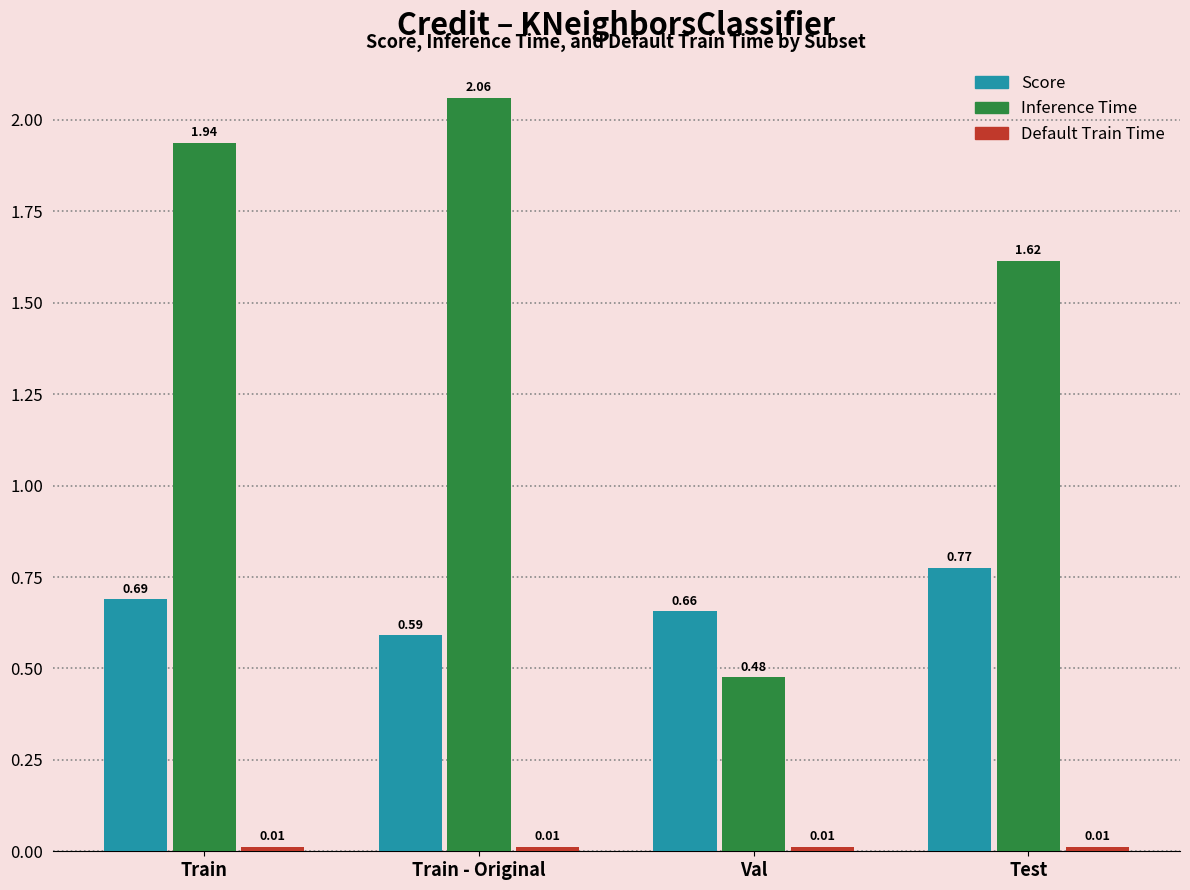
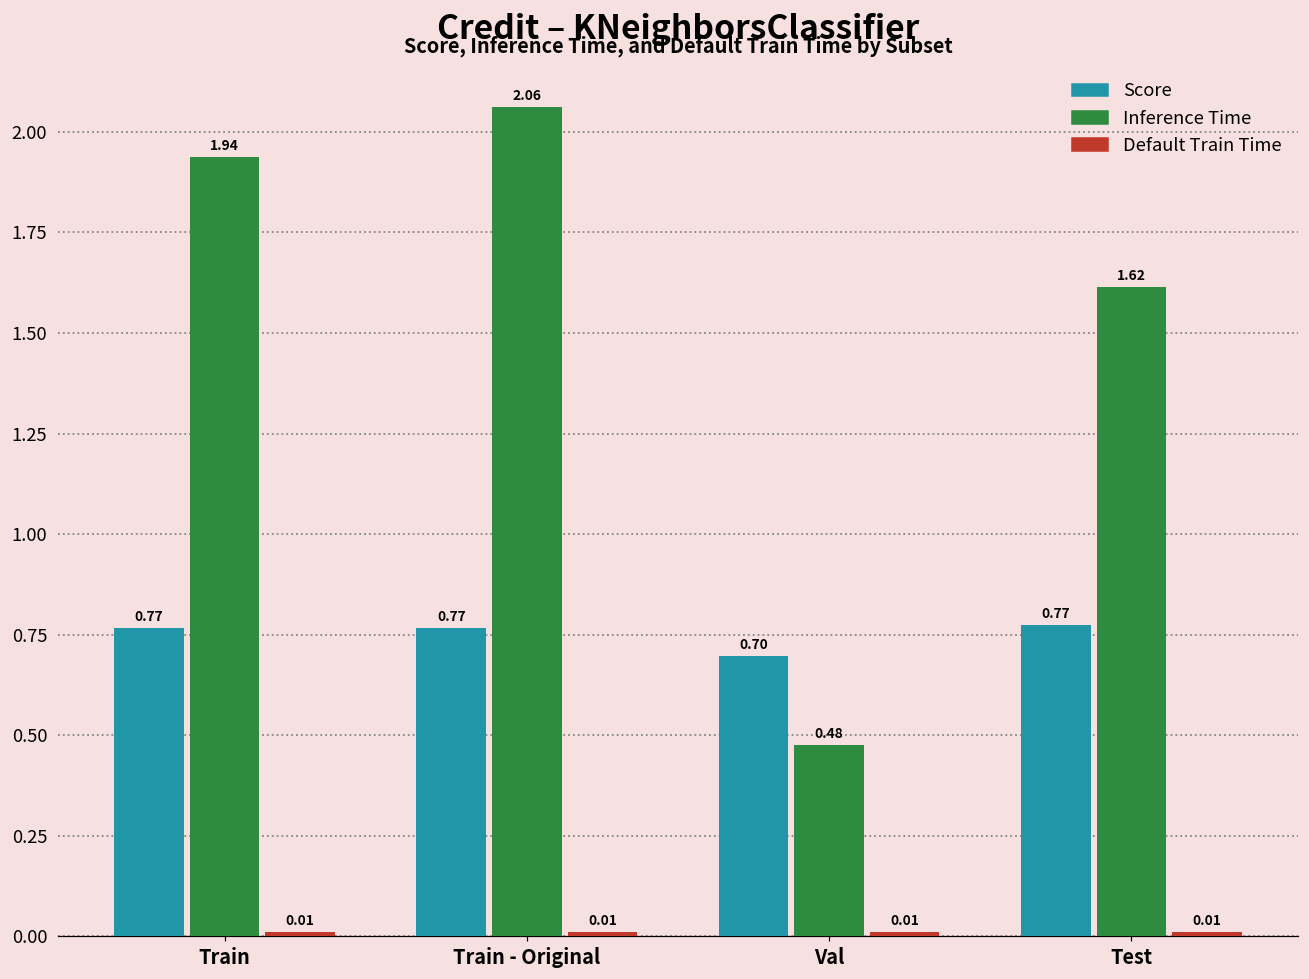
Score, Train: 0.69 -> 0.77
Score, Train - Original: 0.59 -> 0.77
Score, Val: 0.66 -> 0.70
